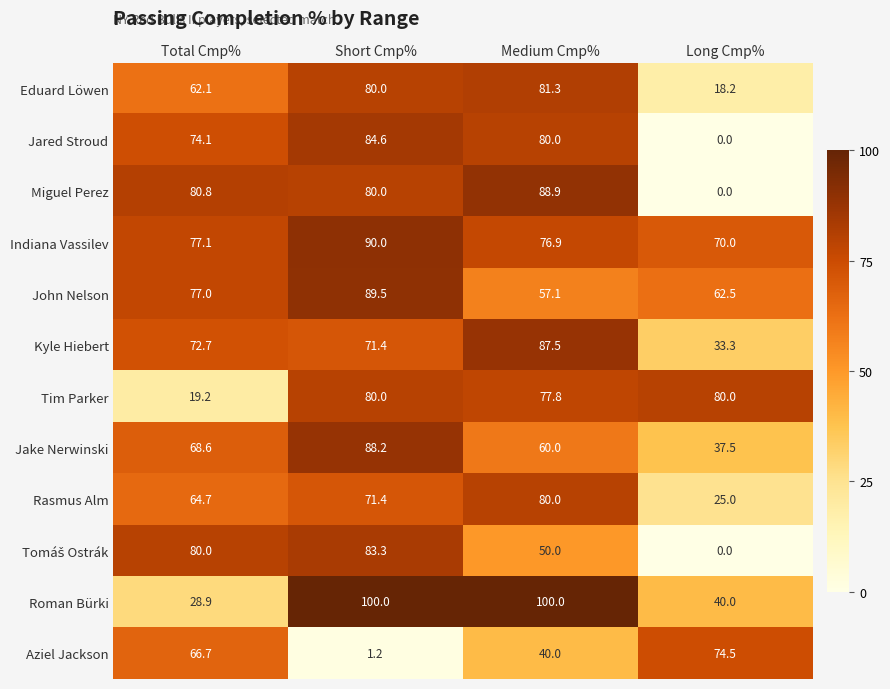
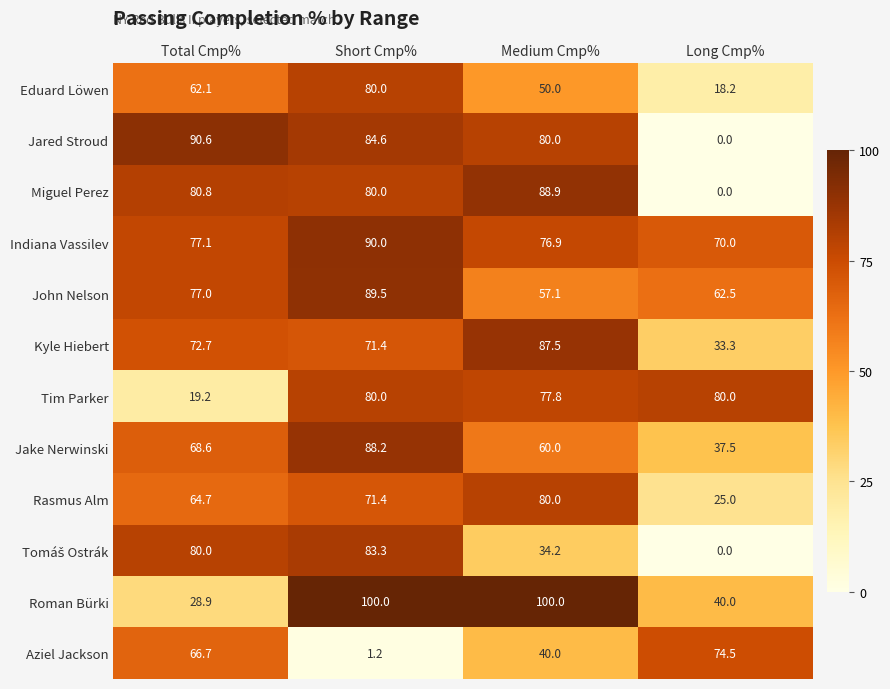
Eduard Löwen, Medium Cmp%: 81.3 -> 50.0
Jared Stroud, Total Cmp%: 74.1 -> 90.6
Tomáš Ostrák, Medium Cmp%: 50.0 -> 34.2
